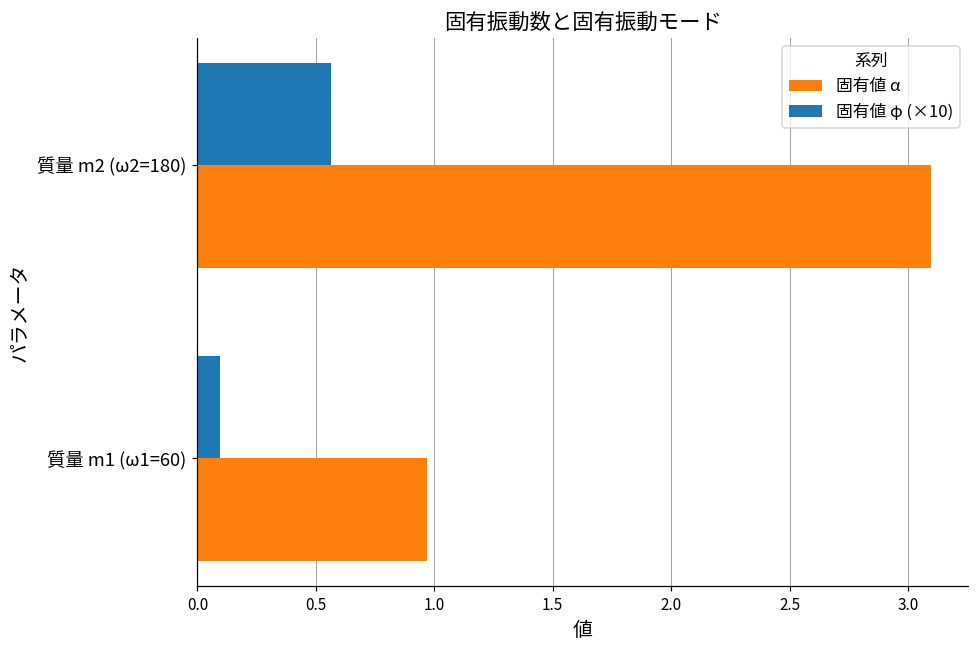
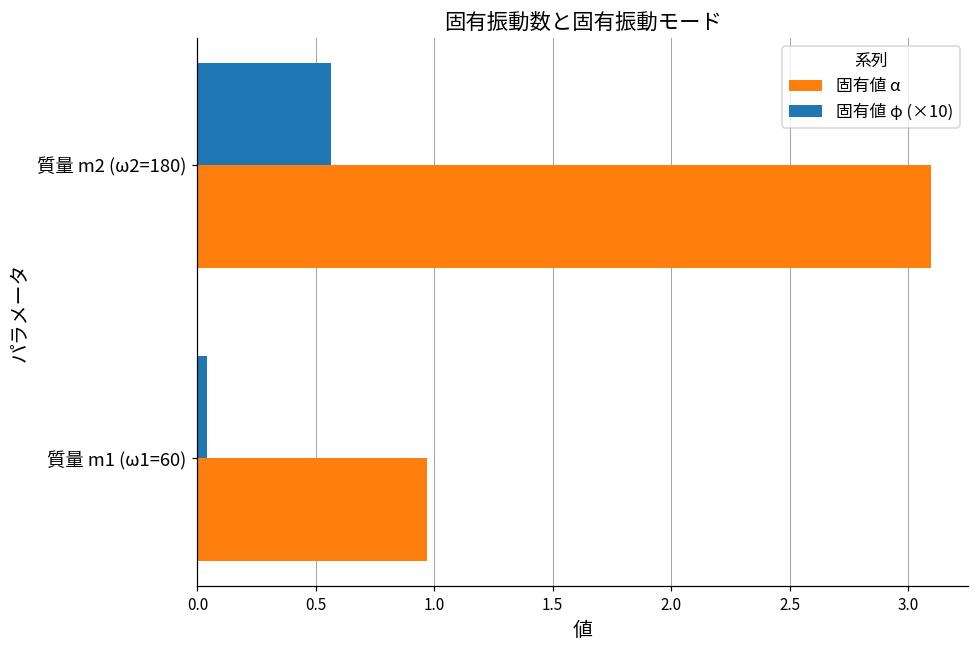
固有値 φ (×10), 質量 m1 (ω1=60): 0.10 -> 0.04
